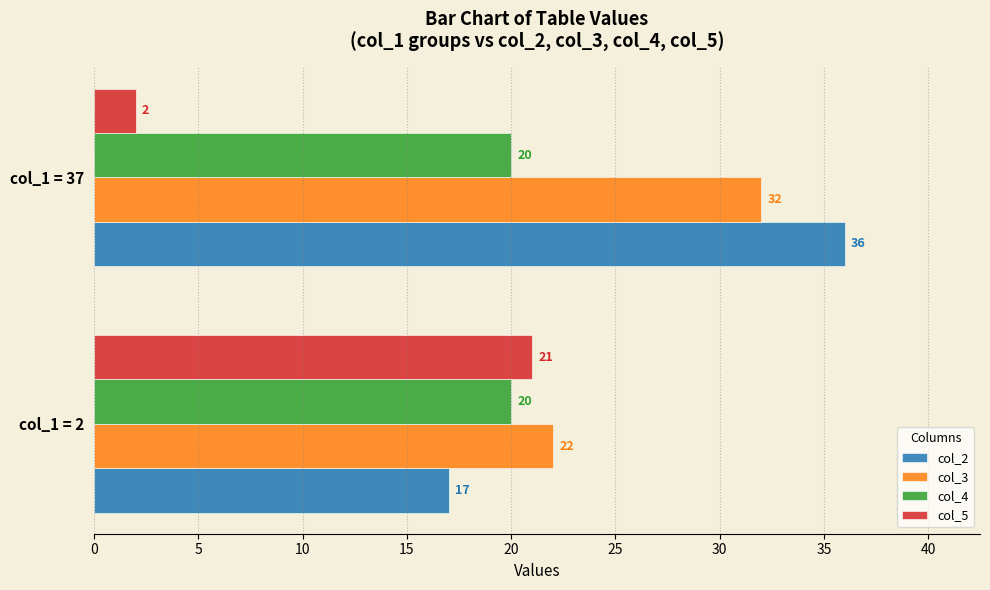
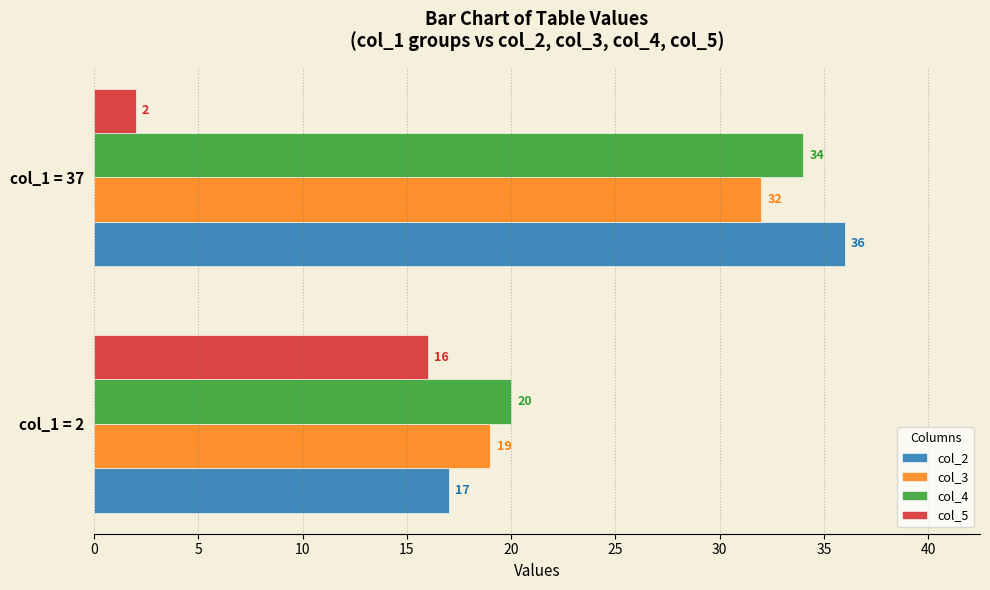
col_4, col_1 = 37: 20 -> 34
col_5, col_1 = 2: 21 -> 16
col_3, col_1 = 2: 22 -> 19
